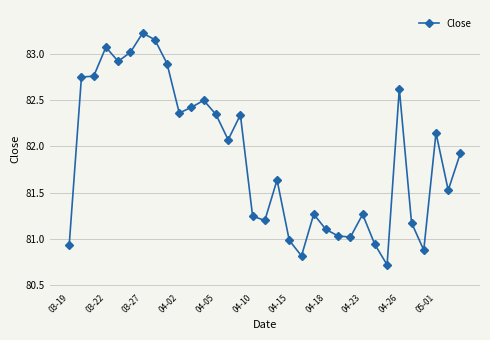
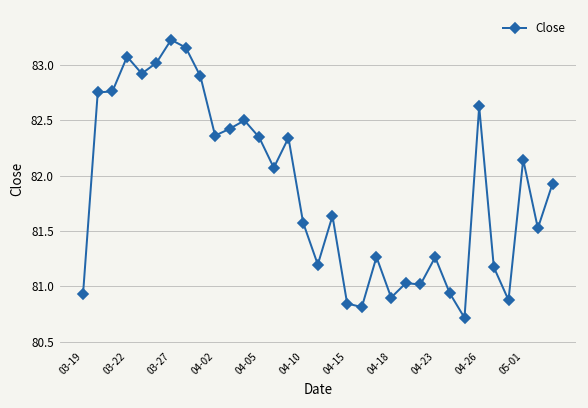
04-10: 81.2 -> 81.6
04-15: 81.0 -> 80.8
04-18: 81.1 -> 80.9
